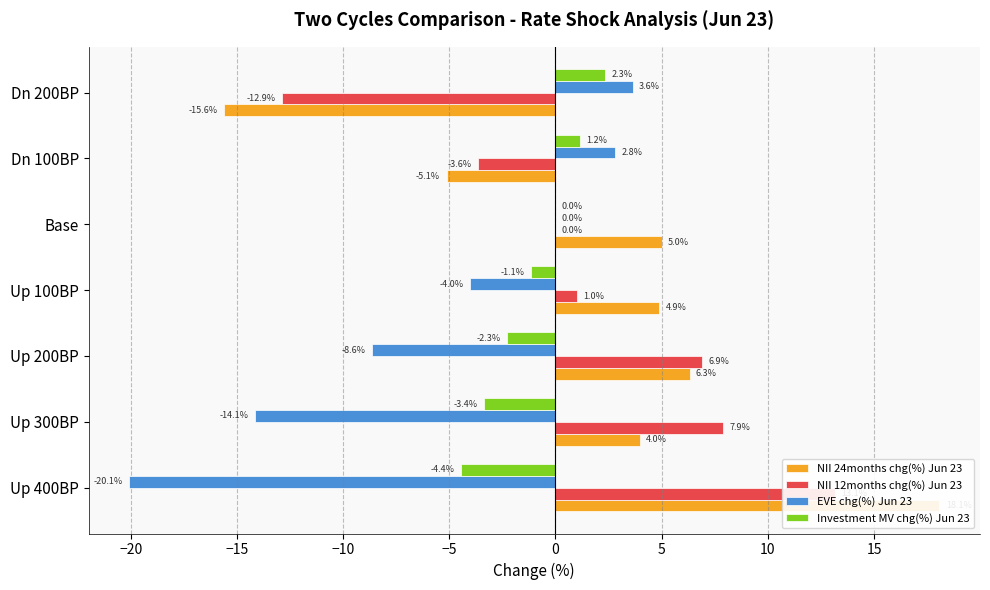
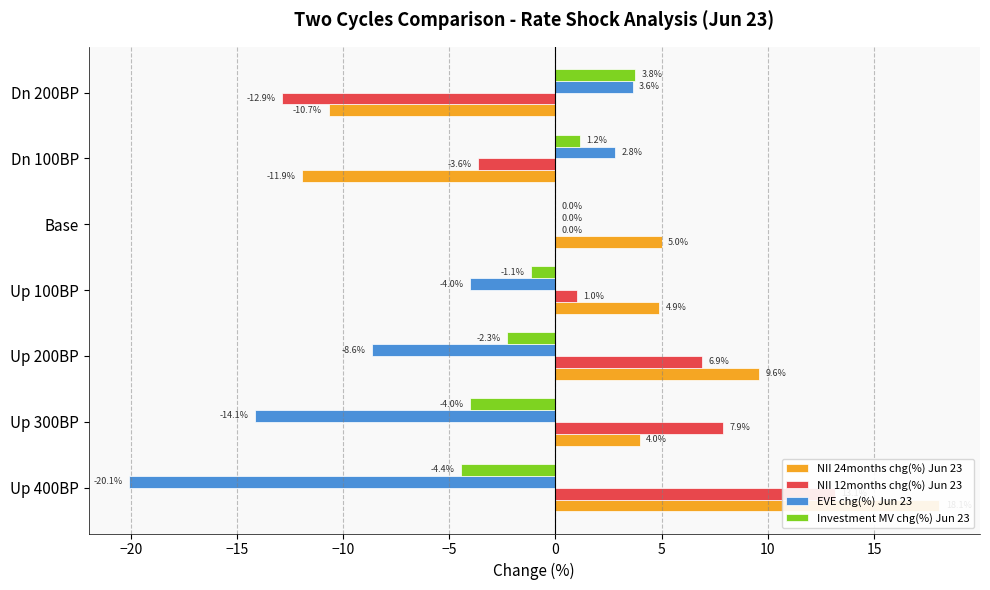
Investment MV chg(%) Jun 23, Dn 200BP: 2.3% -> 3.8%
NII 24months chg(%) Jun 23, Dn 200BP: -15.6% -> -10.7%
NII 24months chg(%) Jun 23, Dn 100BP: -5.1% -> -11.9%
NII 24months chg(%) Jun 23, Up 200BP: 6.3% -> 9.6%
Investment MV chg(%) Jun 23, Up 300BP: -3.4% -> -4.0%
